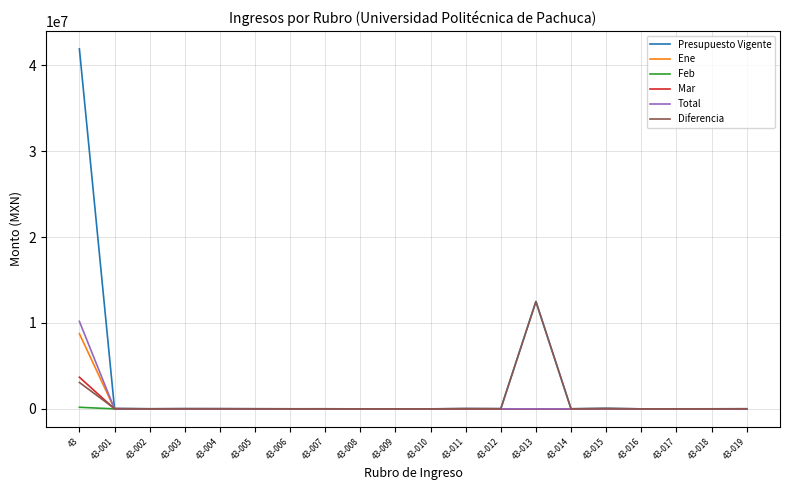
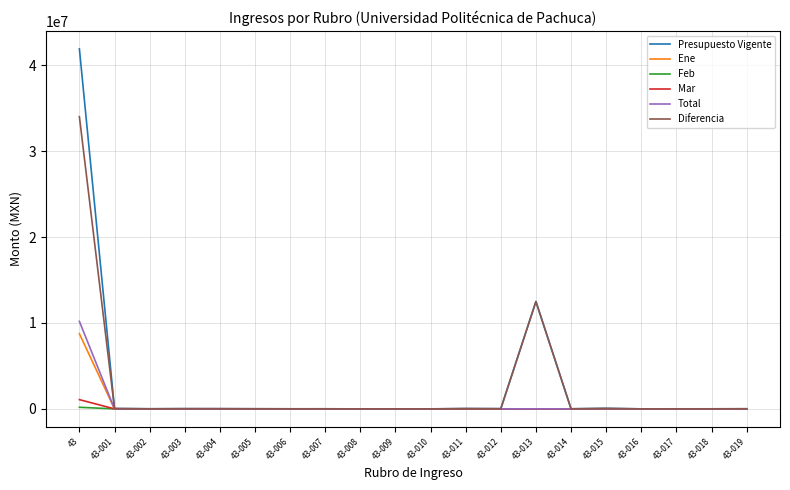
Mar, 43: 4000000 -> 1000000
Diferencia, 43: 3000000 -> 34000000
